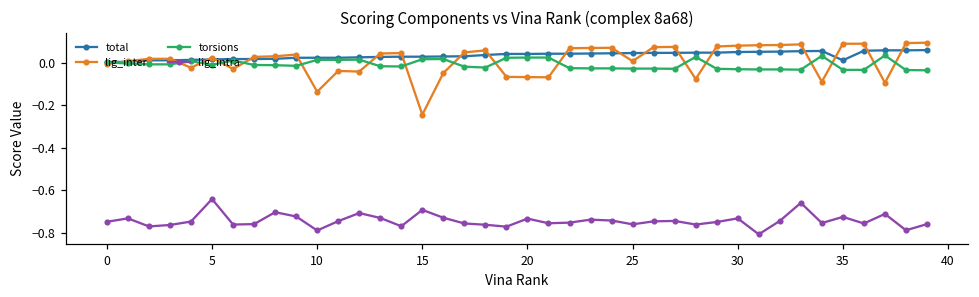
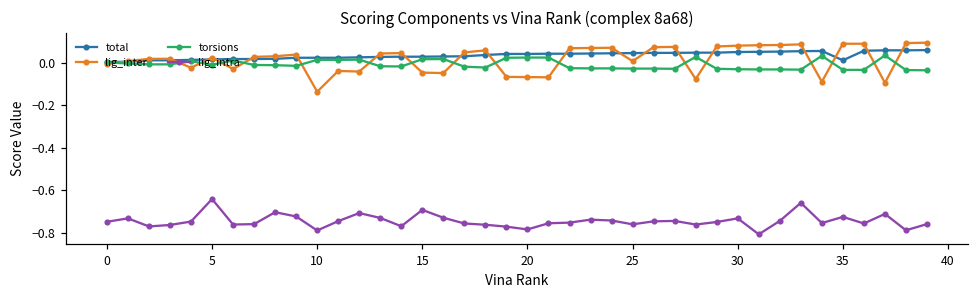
lig_inter, 15: -0.24 -> -0.05
lig_intra, 20: -0.73 -> -0.78
